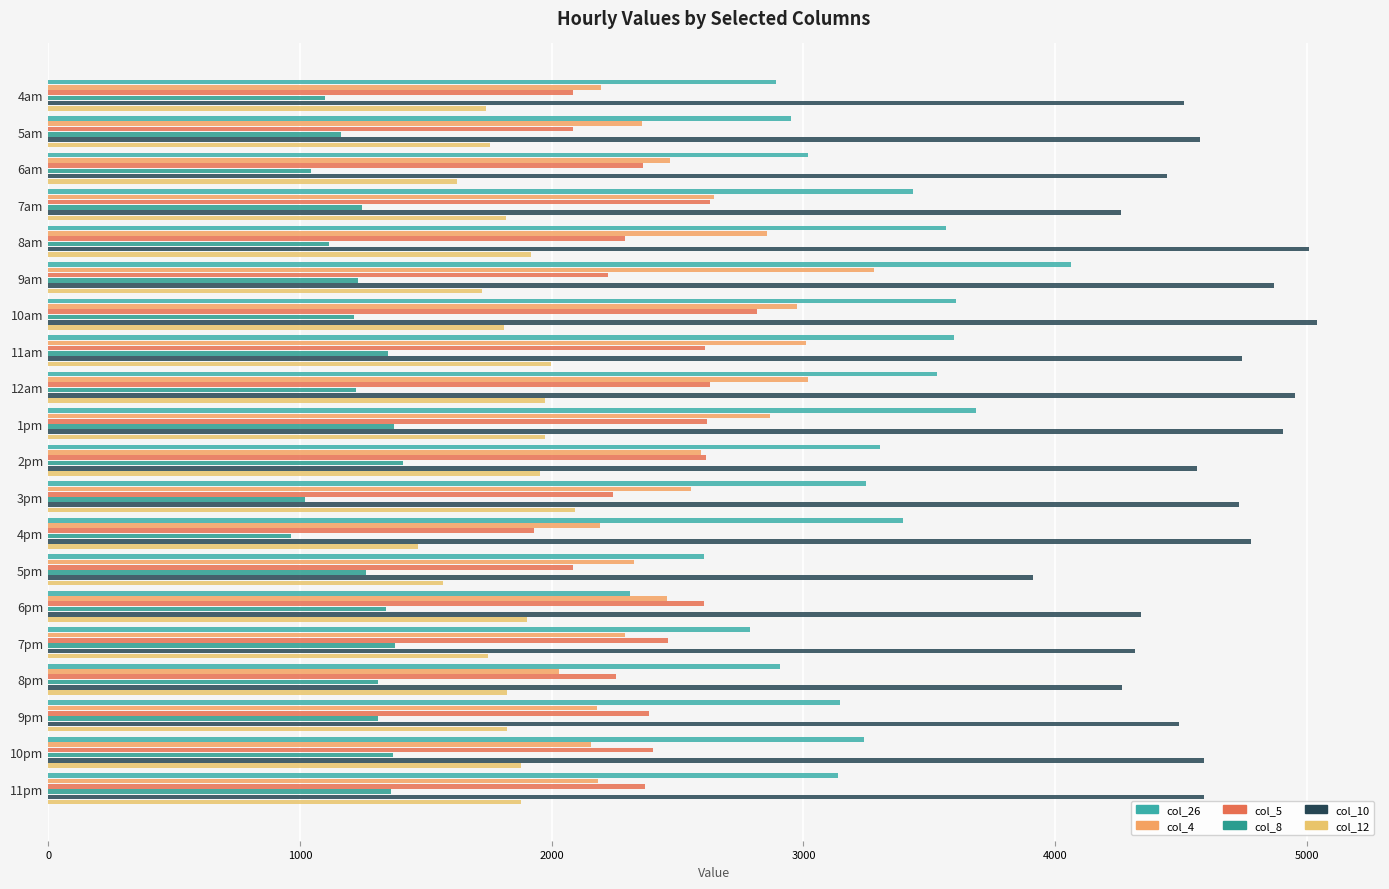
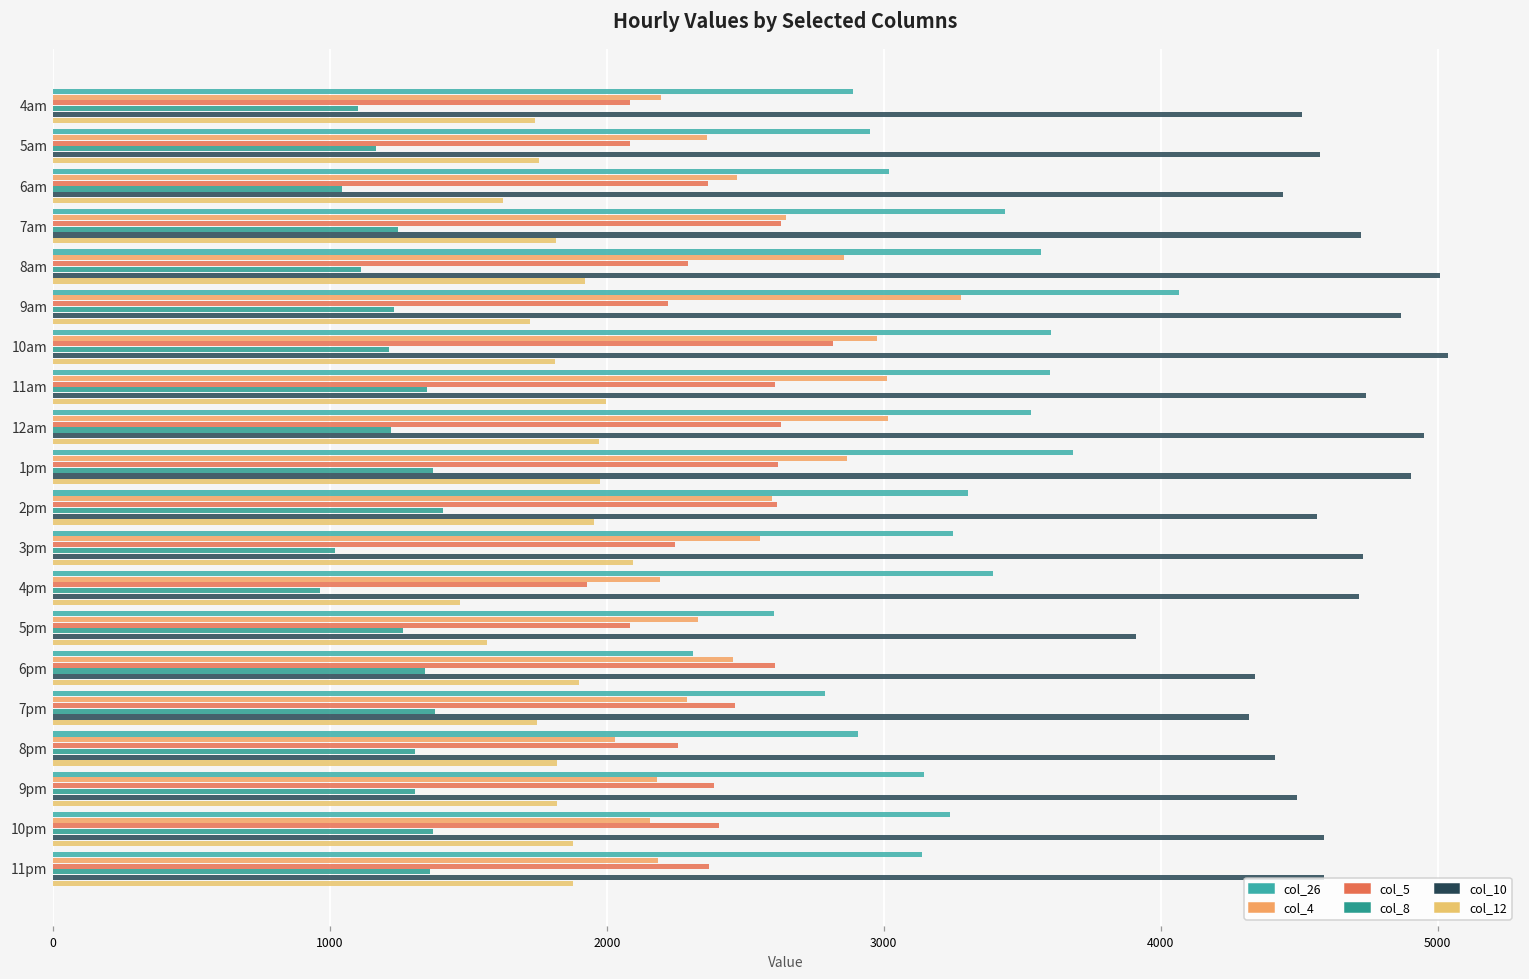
col_10, 7am: 4260 -> 4720
col_10, 4pm: 4780 -> 4710
col_10, 8pm: 4260 -> 4410
